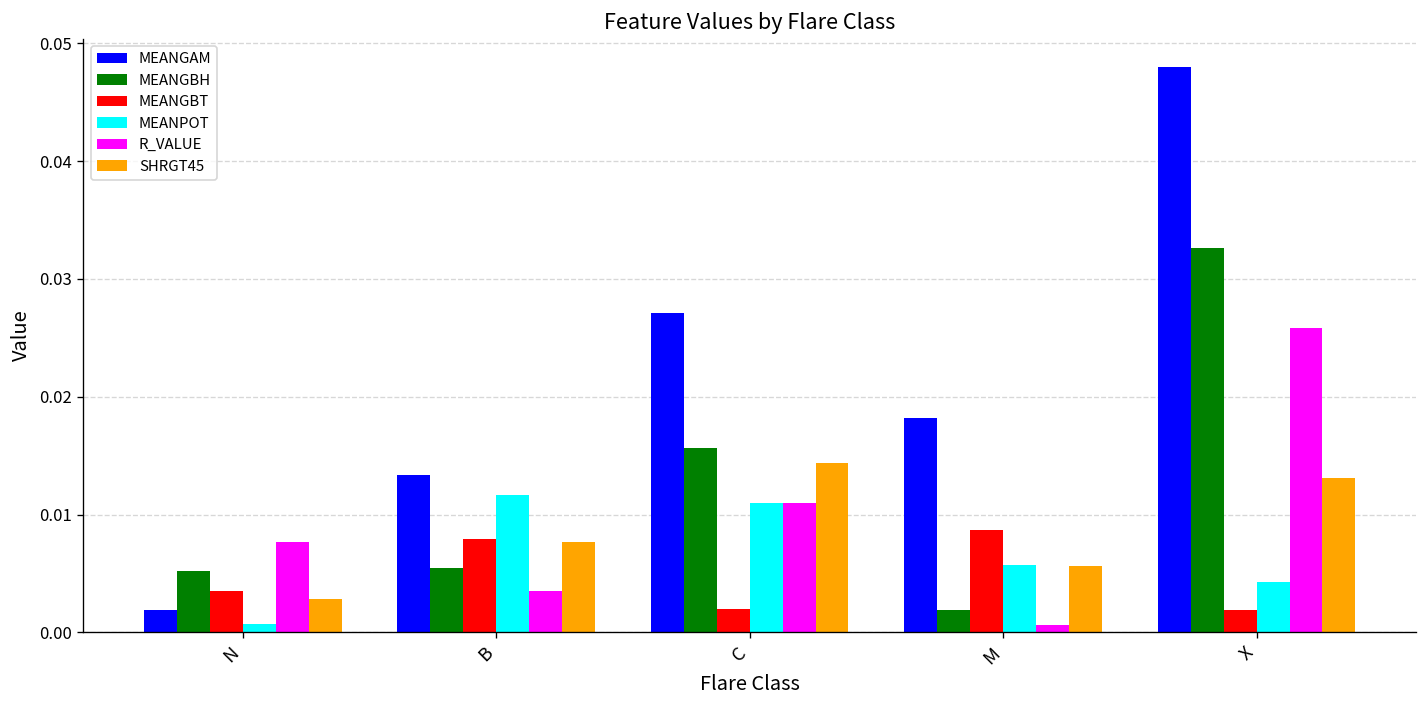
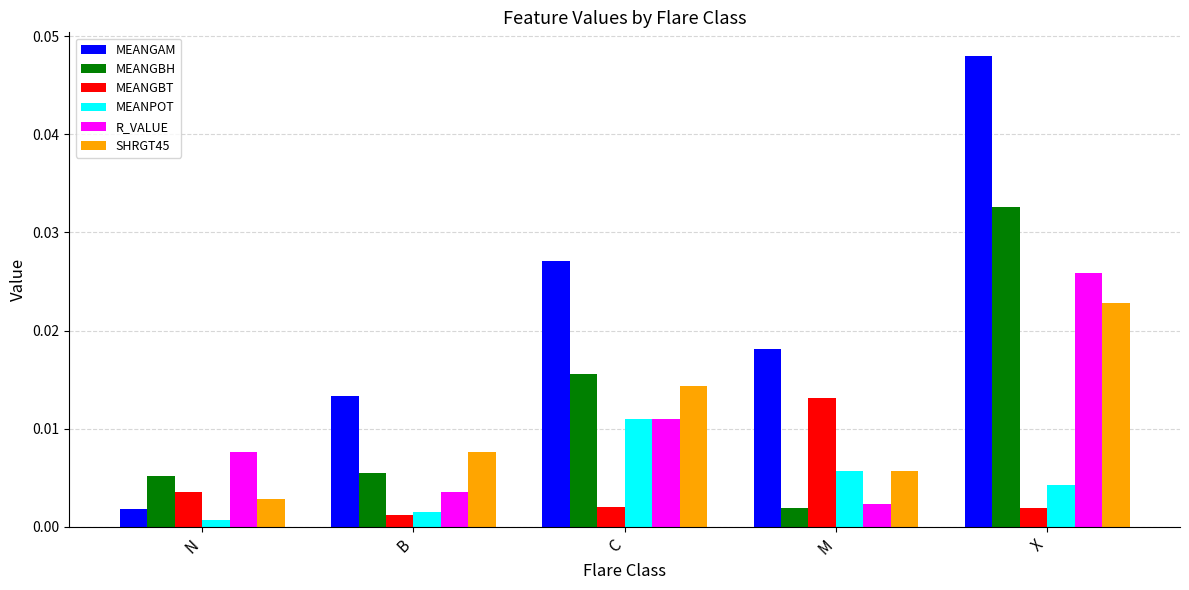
MEANGBT, B: 0.008 -> 0.001
MEANPOT, B: 0.012 -> 0.002
MEANGBT, M: 0.009 -> 0.013
R_VALUE, M: 0.001 -> 0.002
SHRGT45, X: 0.013 -> 0.023
